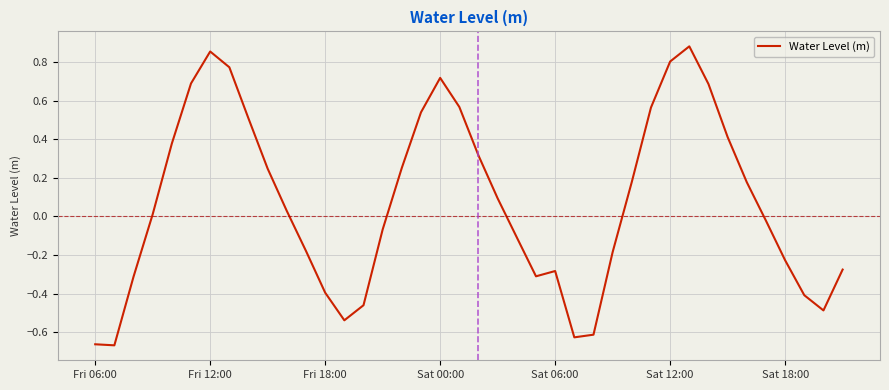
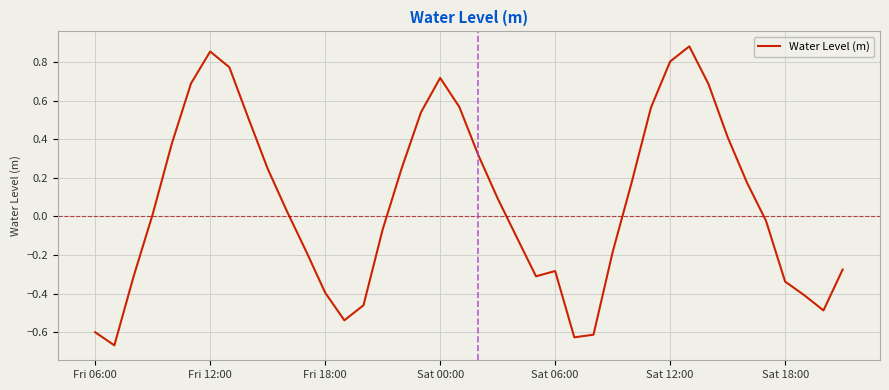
Fri 06:00: -0.66 -> -0.60
Sat 18:00: -0.23 -> -0.34
